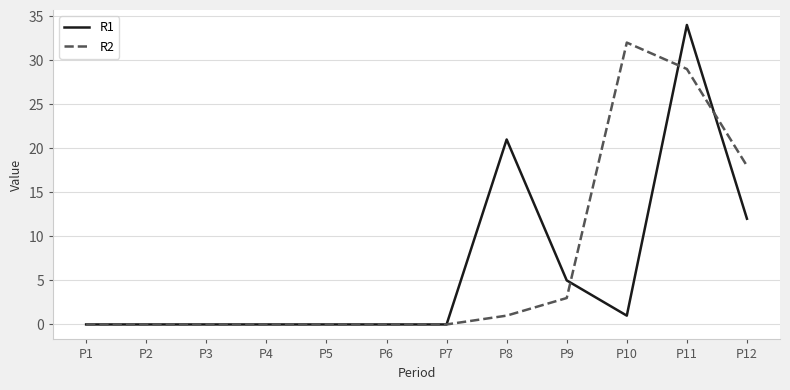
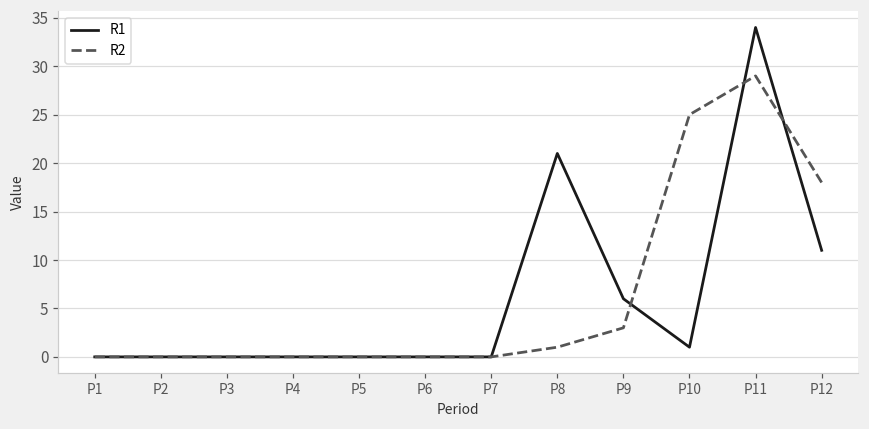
R1, P9: 5 -> 6
R2, P10: 32 -> 25
R1, P12: 12 -> 11
